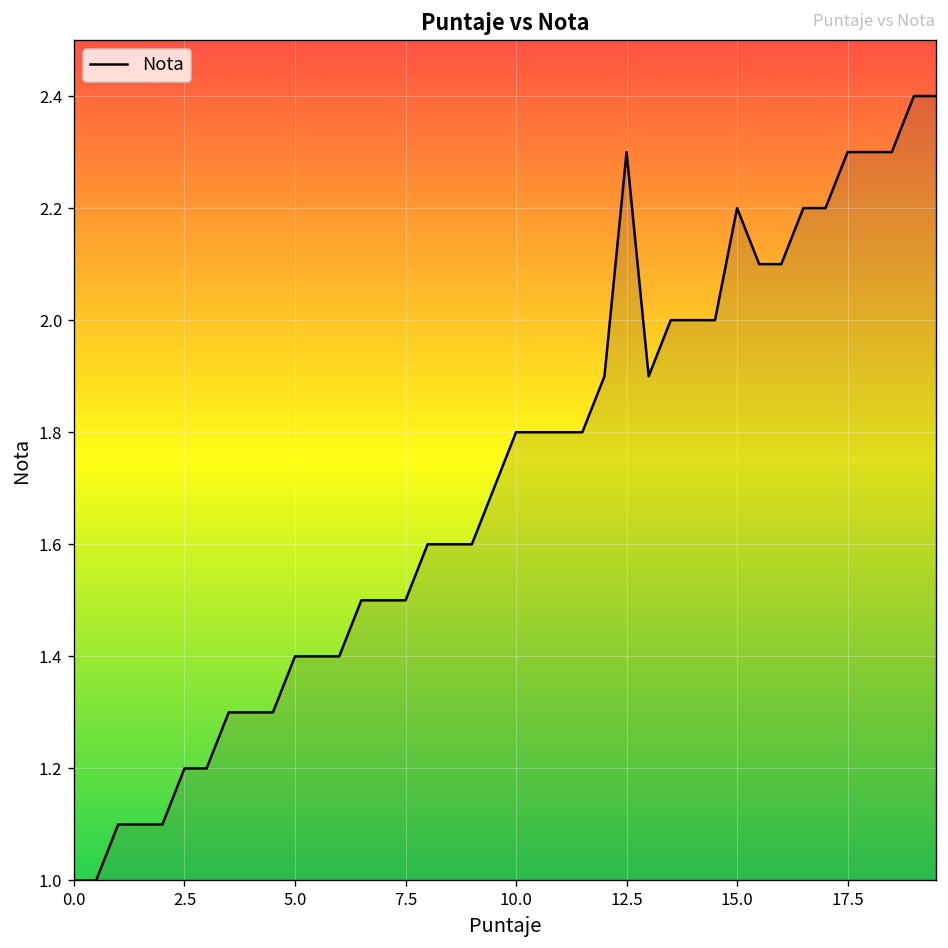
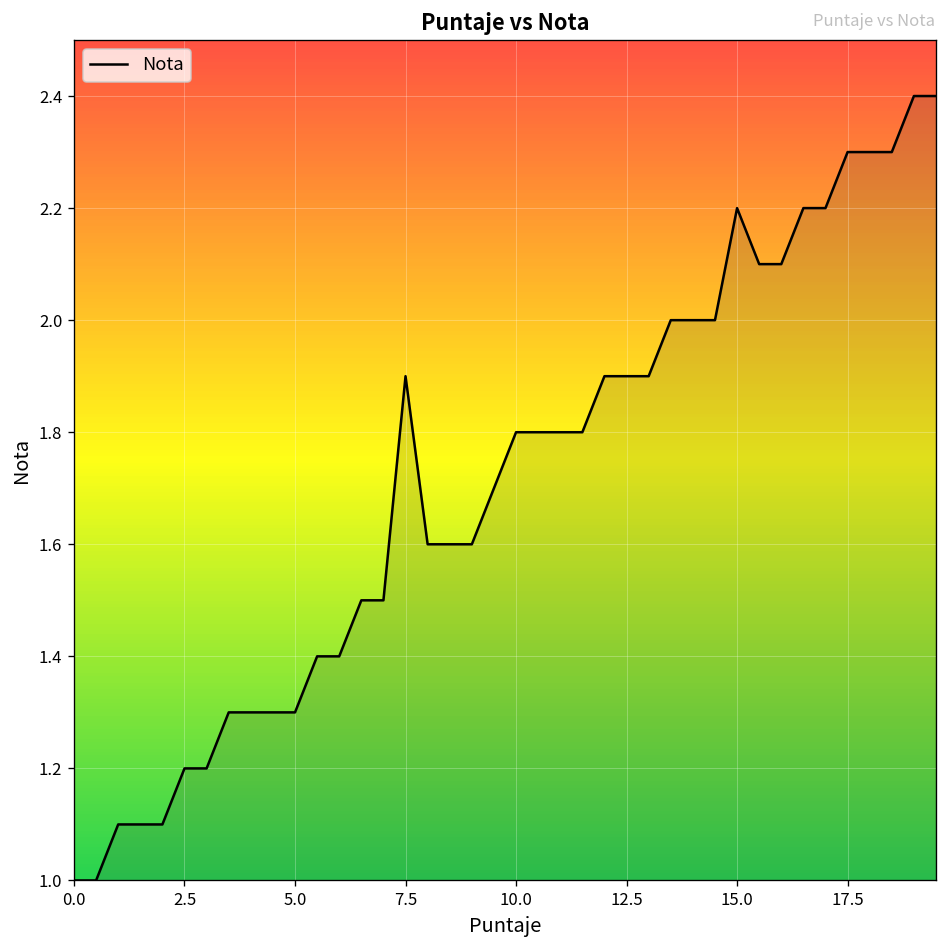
5.0: 1.4 -> 1.3
7.5: 1.5 -> 1.9
12.5: 2.3 -> 1.9
